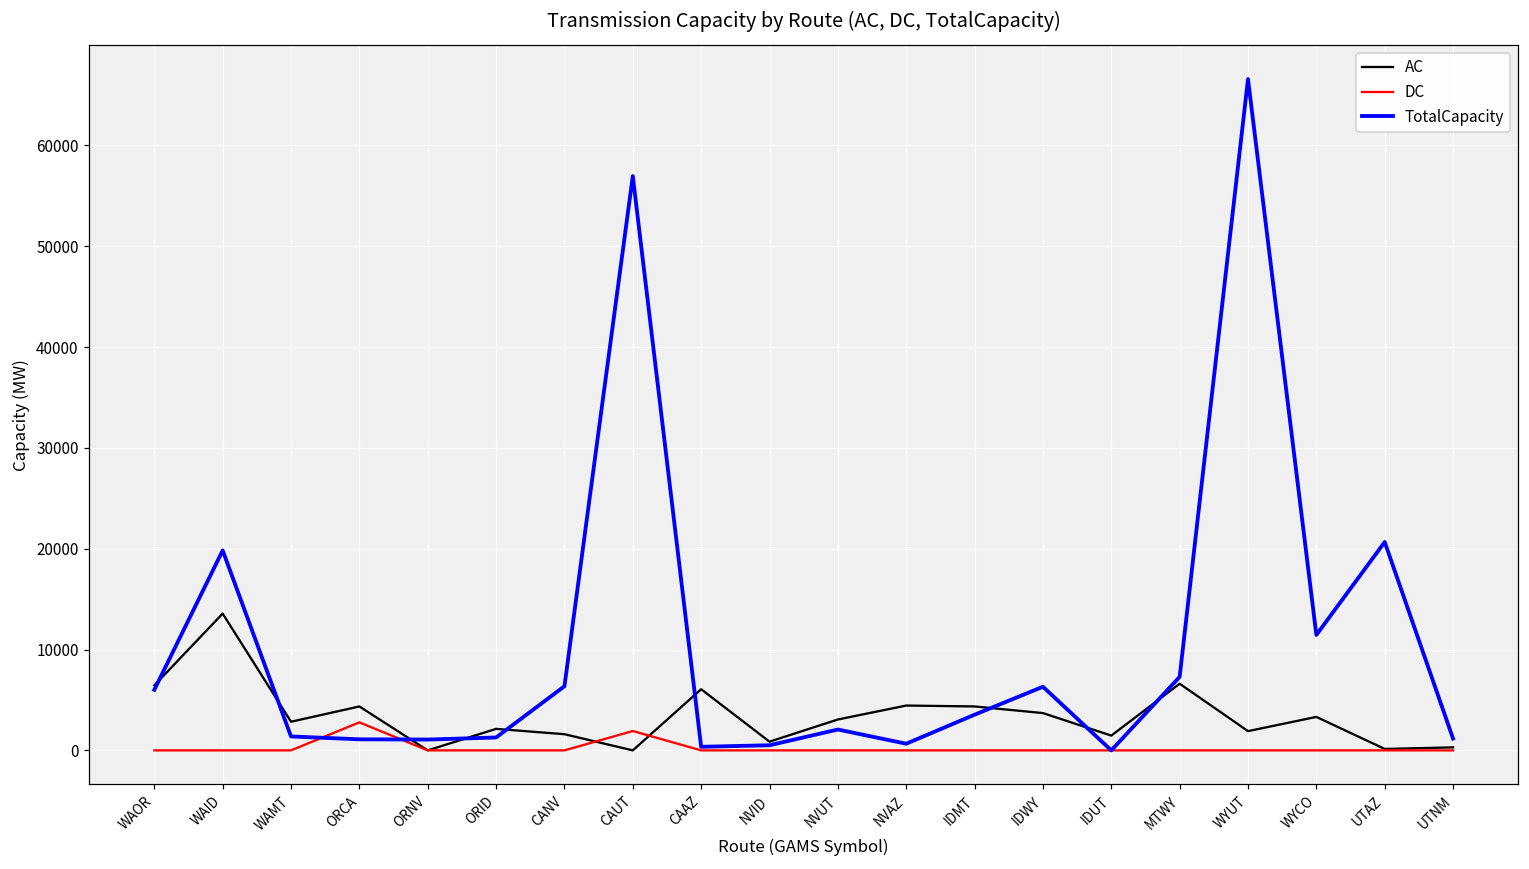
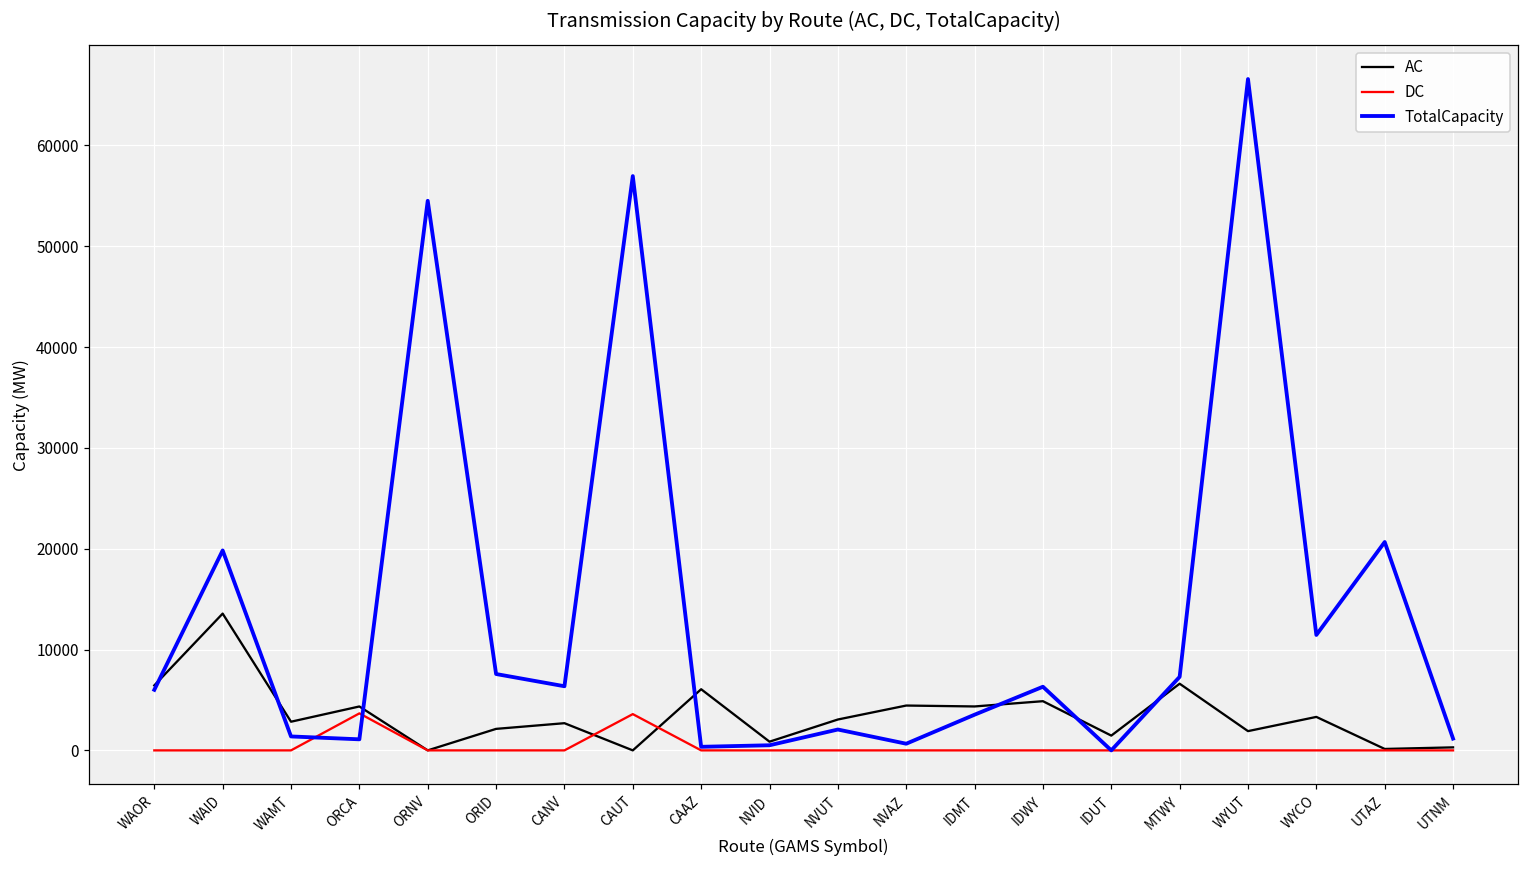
DC, ORCA: 3000 -> 4000
TotalCapacity, ORNV: 1000 -> 55000
TotalCapacity, ORID: 1000 -> 8000
AC, CANV: 2000 -> 3000
DC, CAUT: 2000 -> 4000
AC, IDWY: 4000 -> 5000
